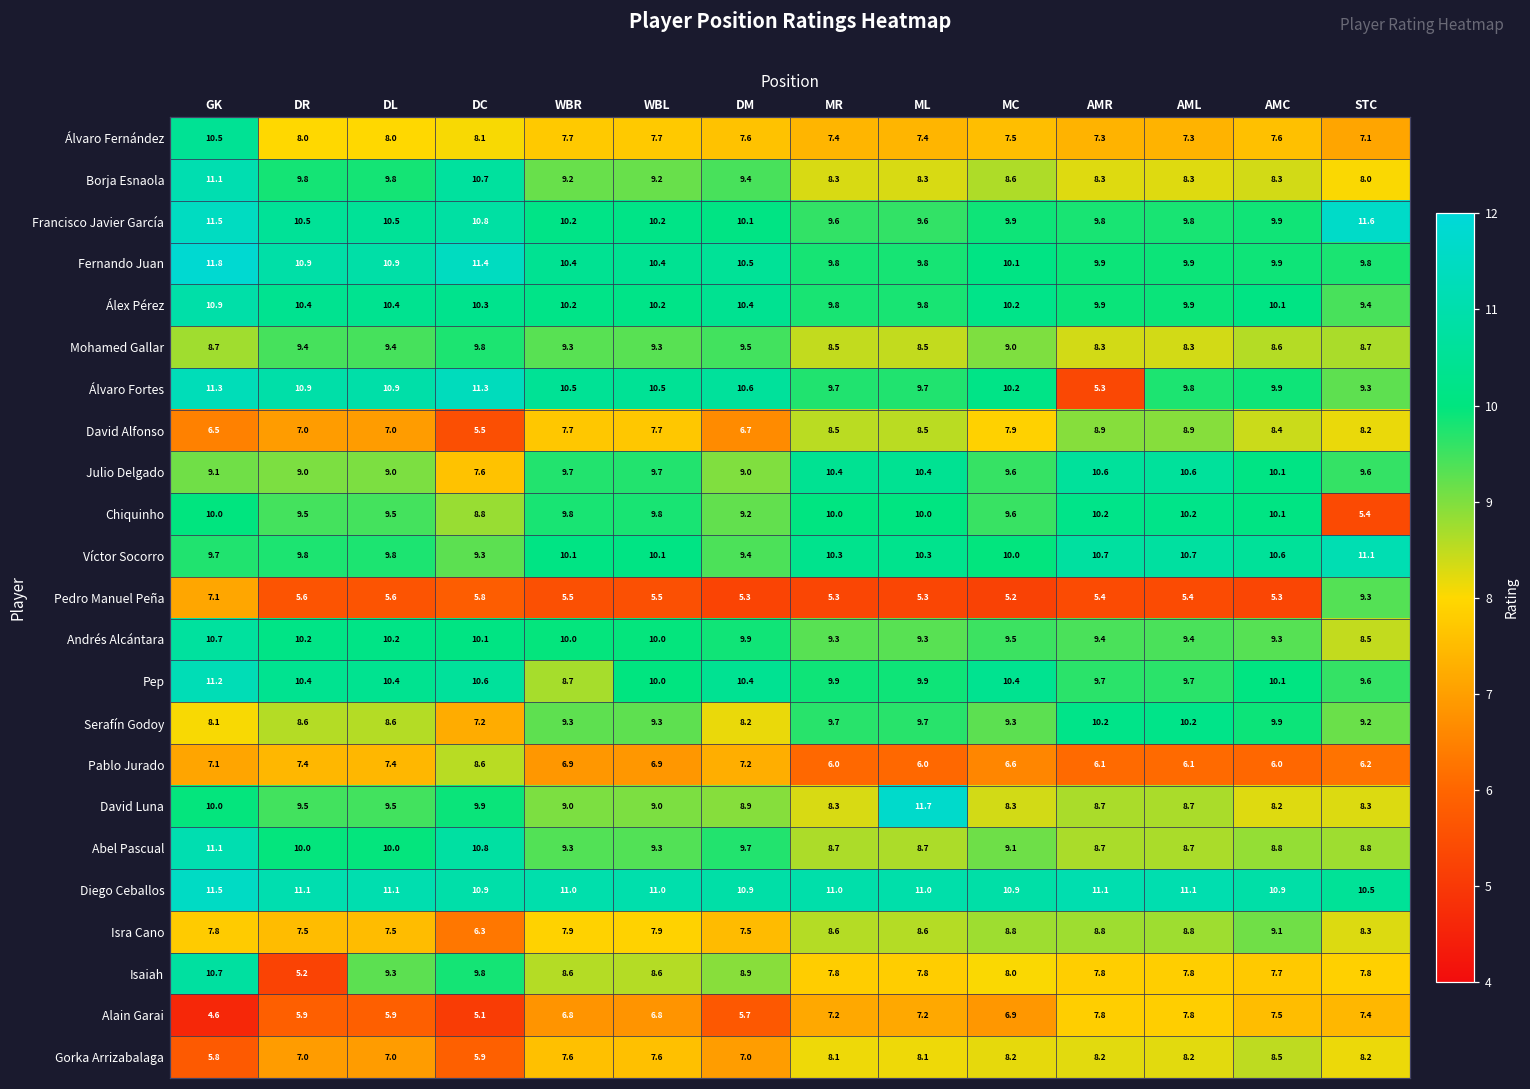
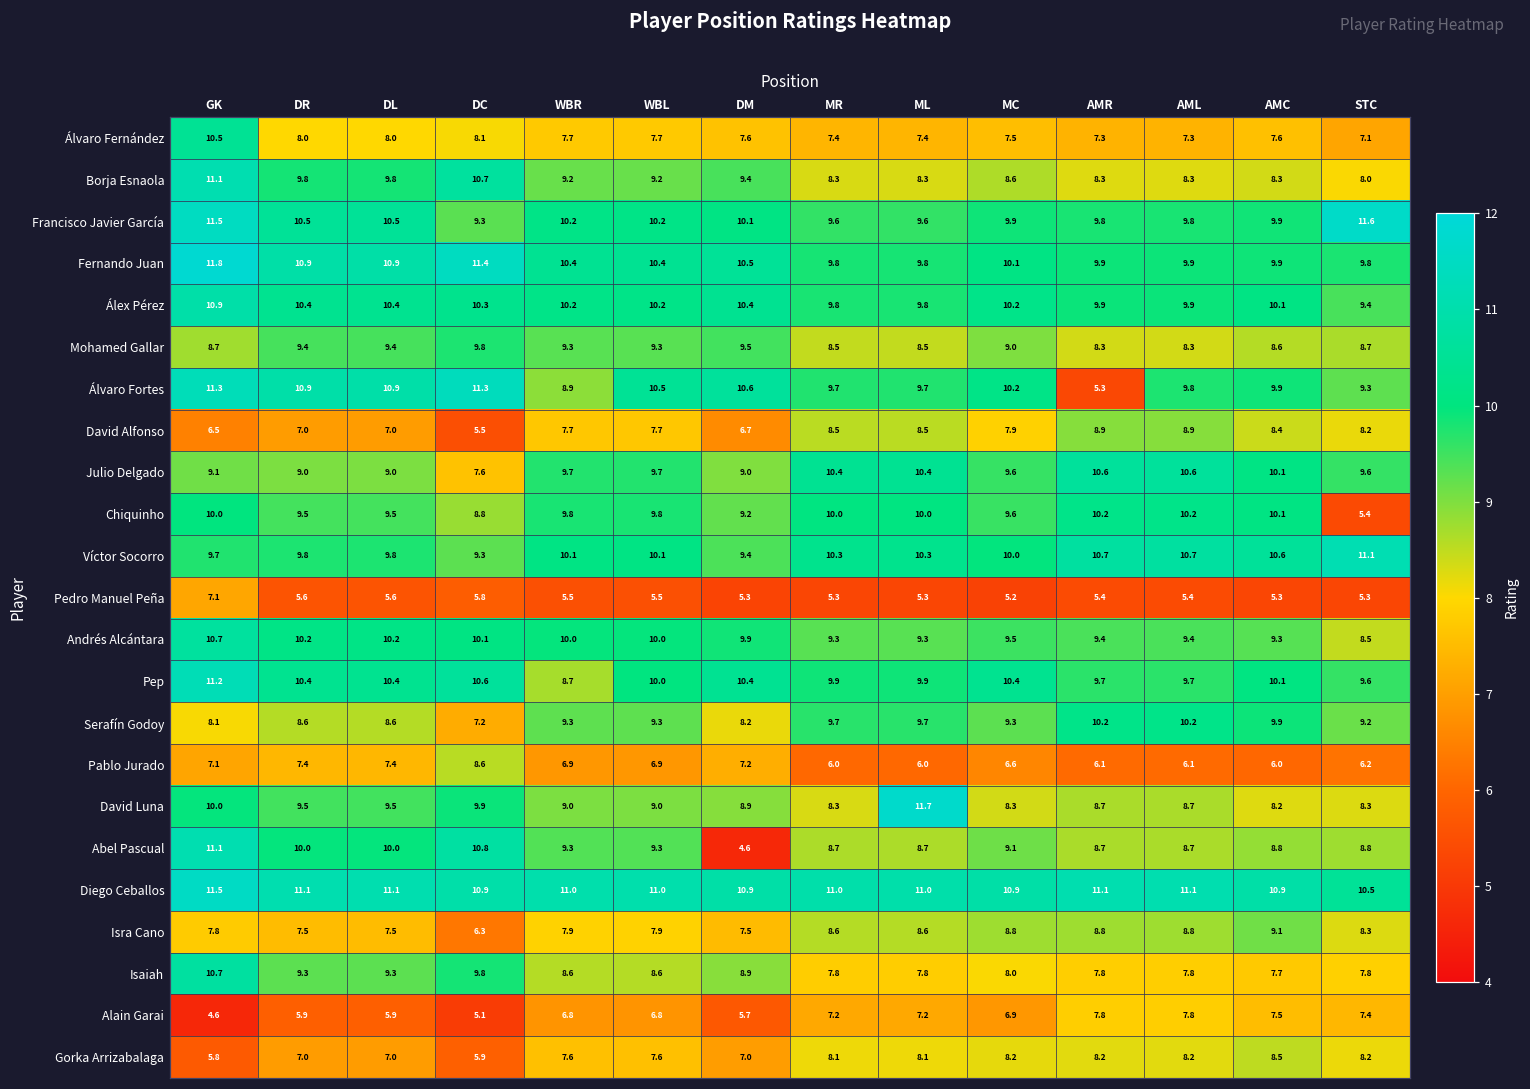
Francisco Javier García, DC: 10.8 -> 9.3
Álvaro Fortes, WBR: 10.5 -> 8.9
Pedro Manuel Peña, STC: 9.3 -> 5.3
Abel Pascual, DM: 9.7 -> 4.6
Isaiah, DR: 5.2 -> 9.3
